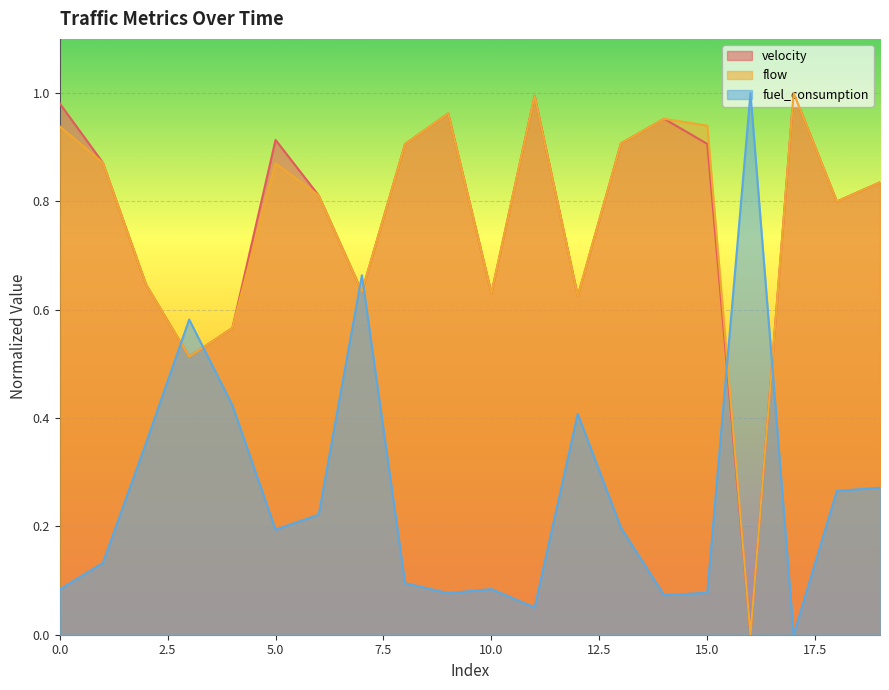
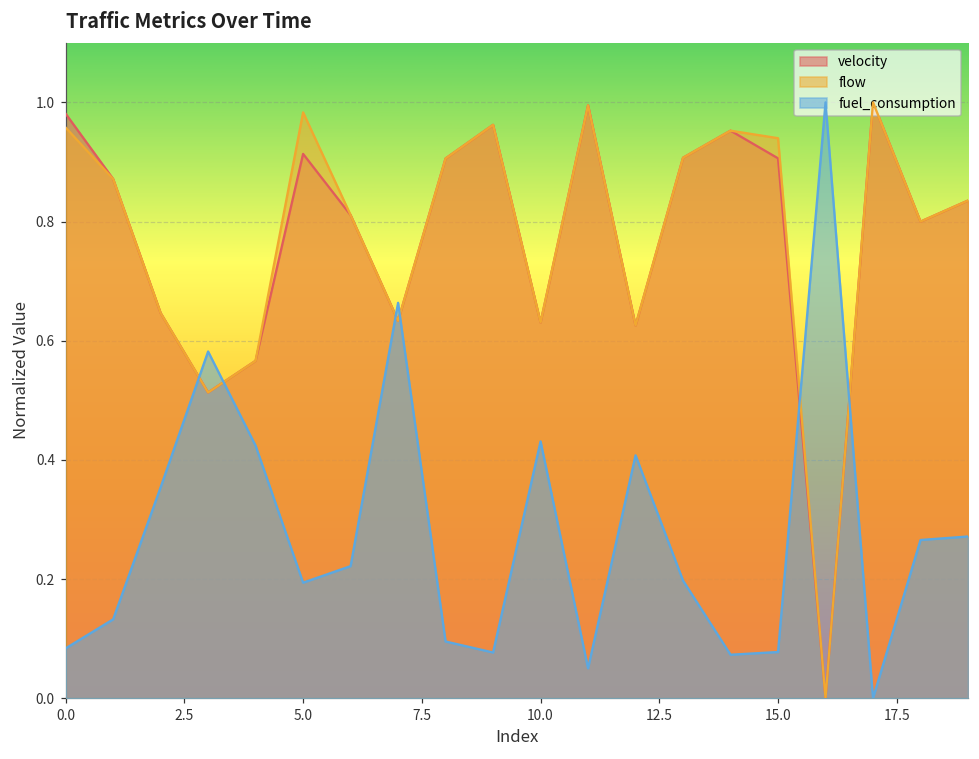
flow, 0.0: 0.94 -> 0.96
flow, 5.0: 0.87 -> 0.98
fuel_consumption, 10.0: 0.08 -> 0.43
